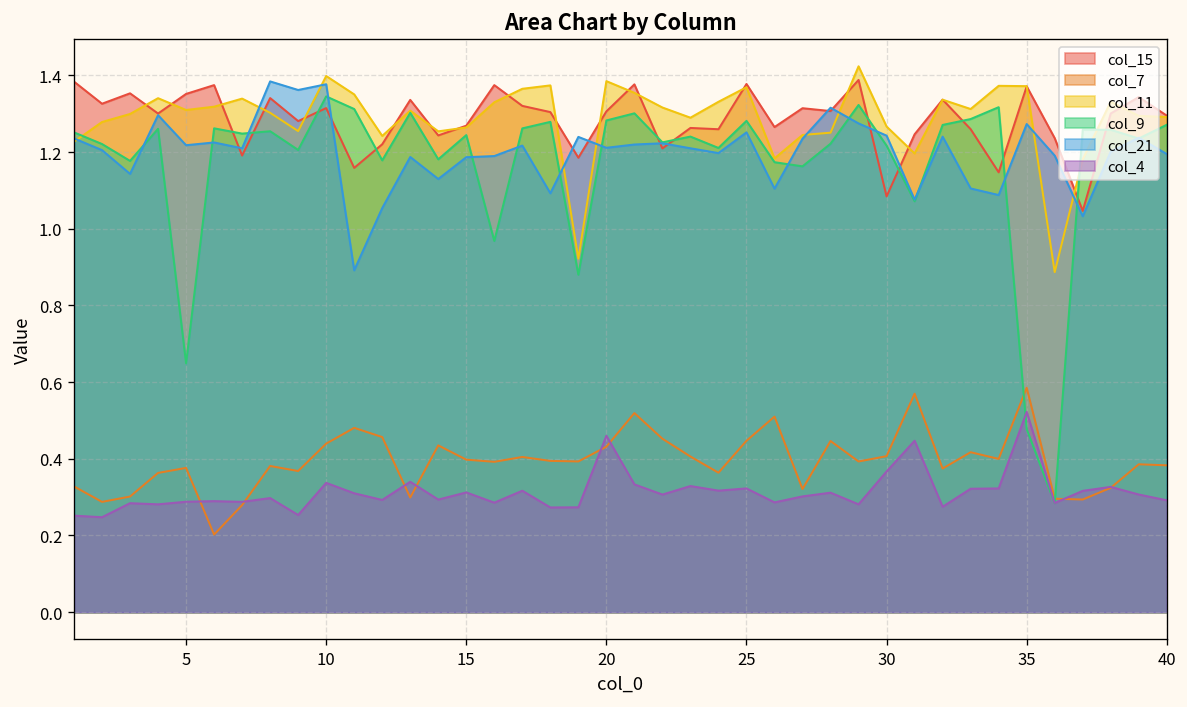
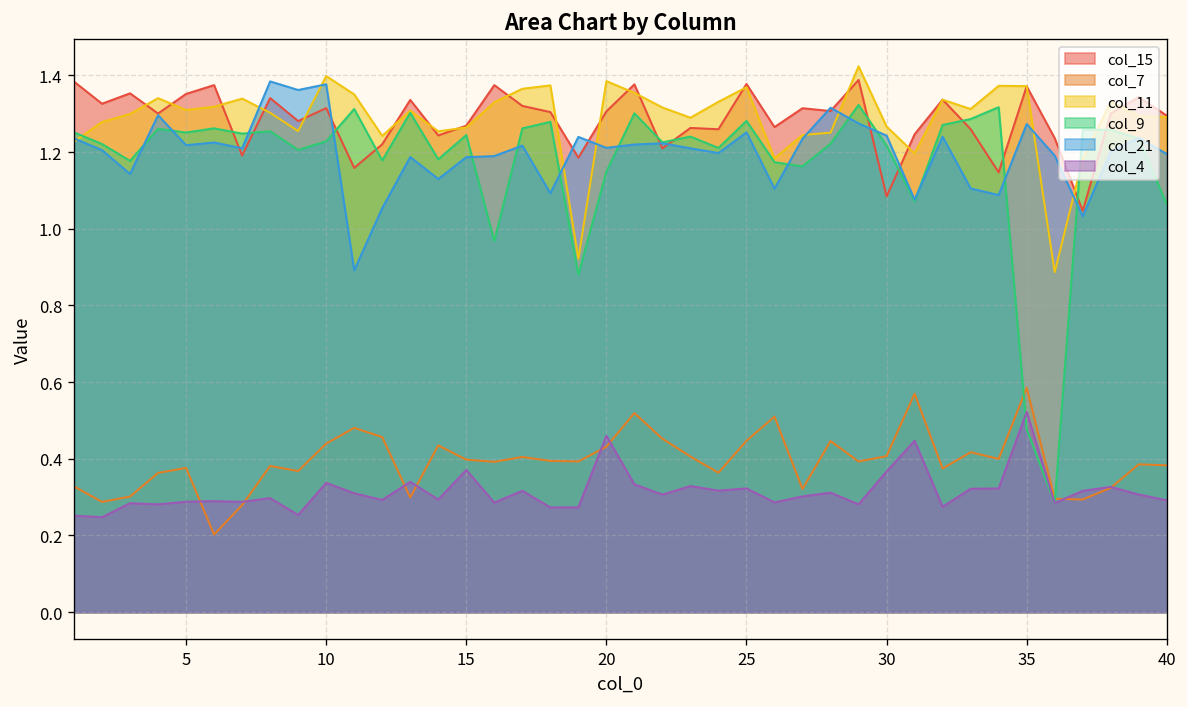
col_9, 5: 0.65 -> 1.25
col_9, 10: 1.35 -> 1.23
col_4, 15: 0.31 -> 0.37
col_9, 20: 1.28 -> 1.15
col_9, 40: 1.27 -> 1.06
